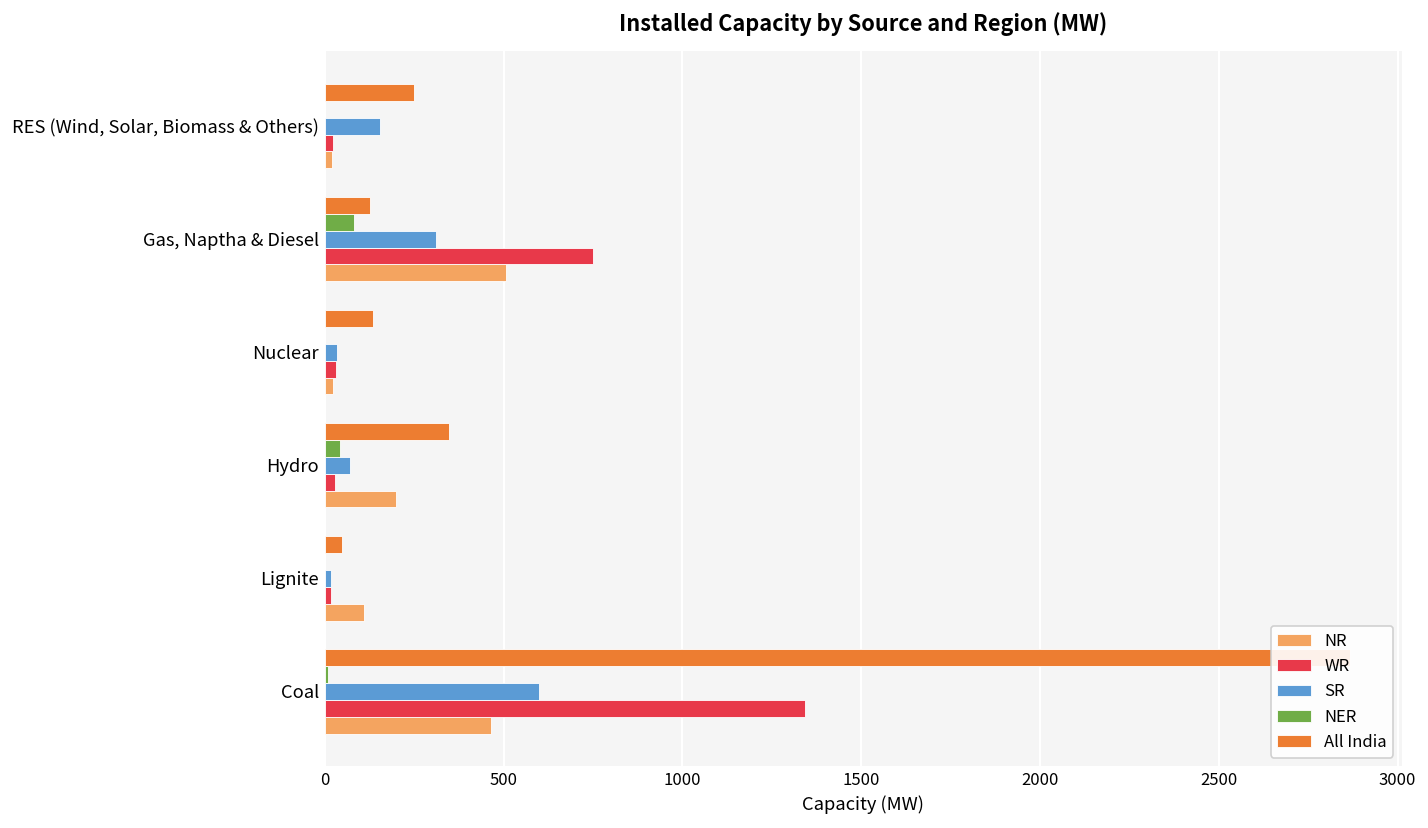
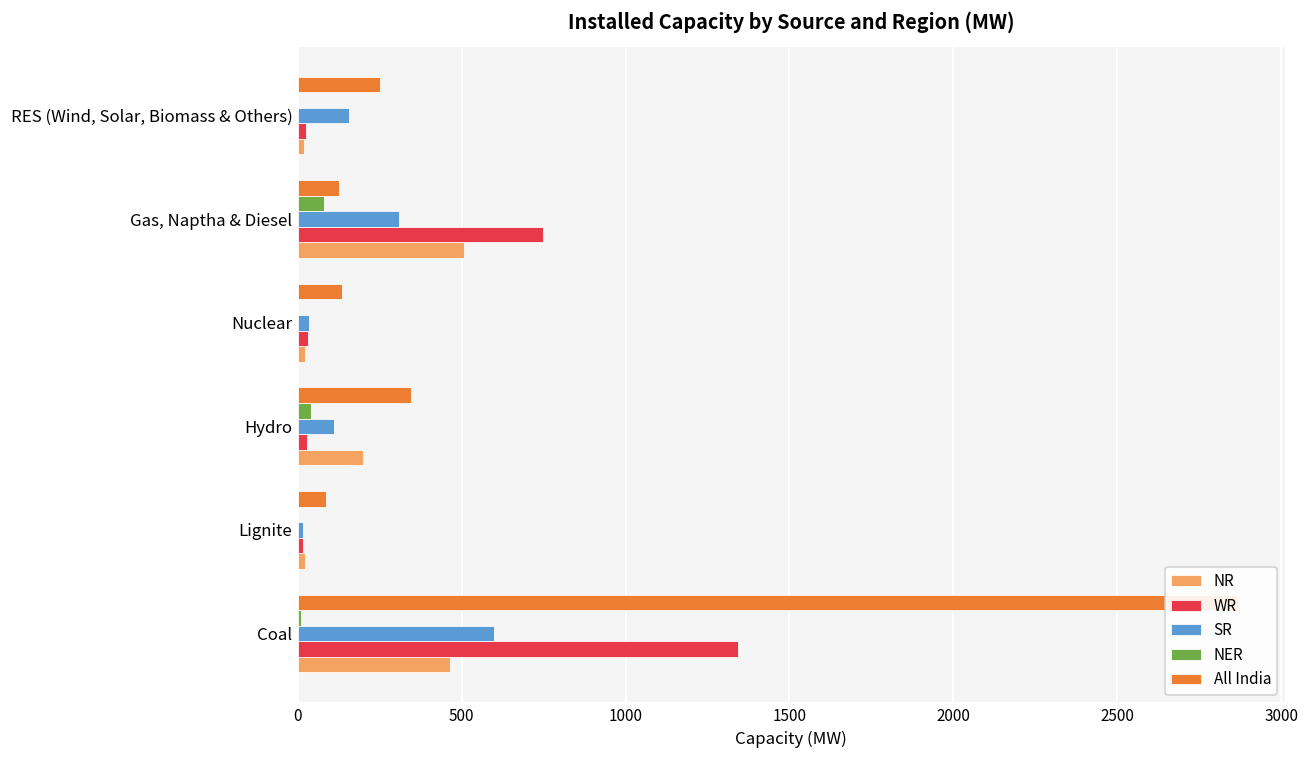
SR, Hydro: 70 -> 110
All India, Lignite: 50 -> 90
NR, Lignite: 110 -> 20
